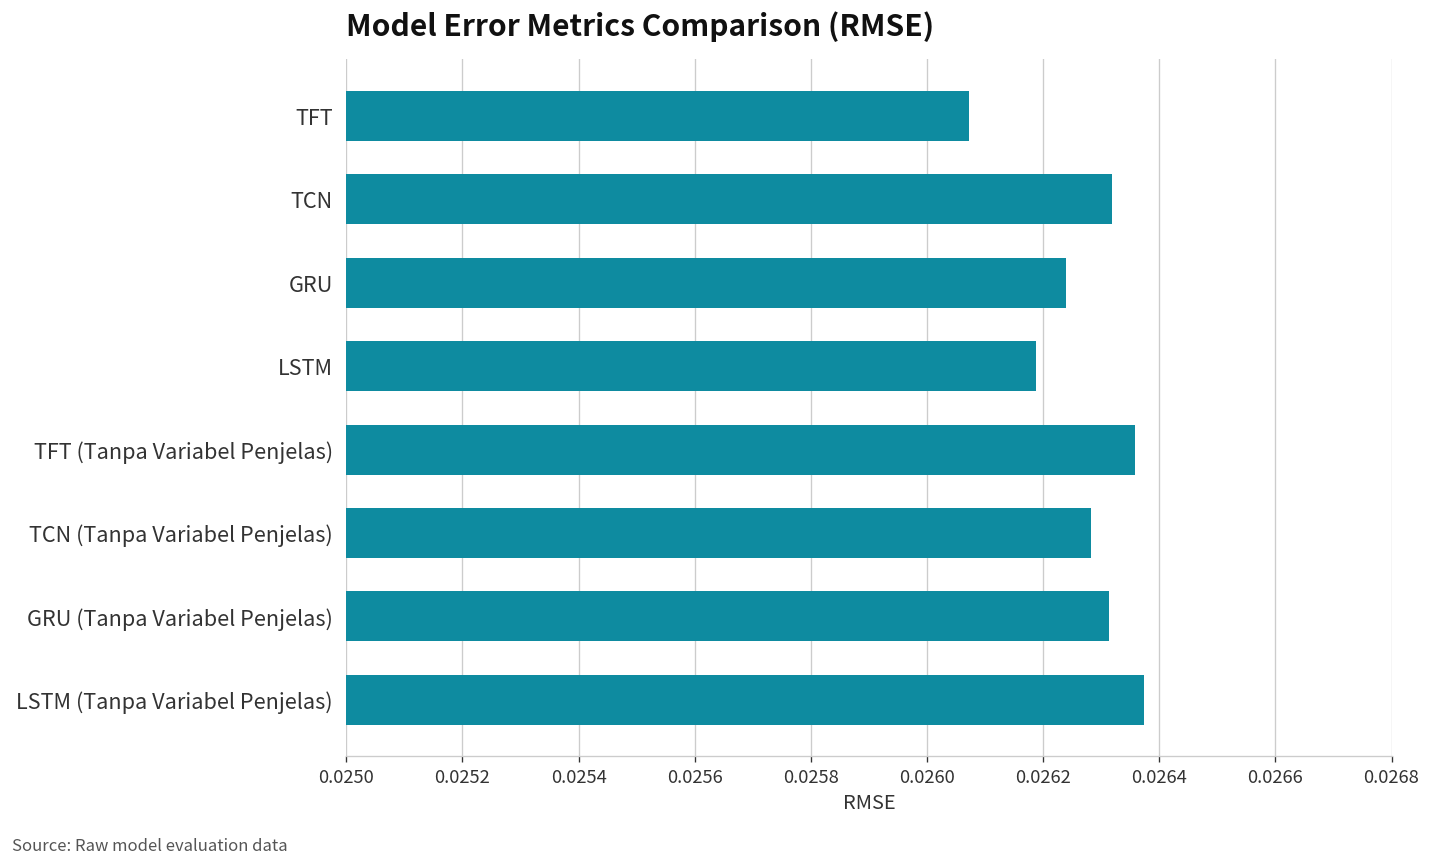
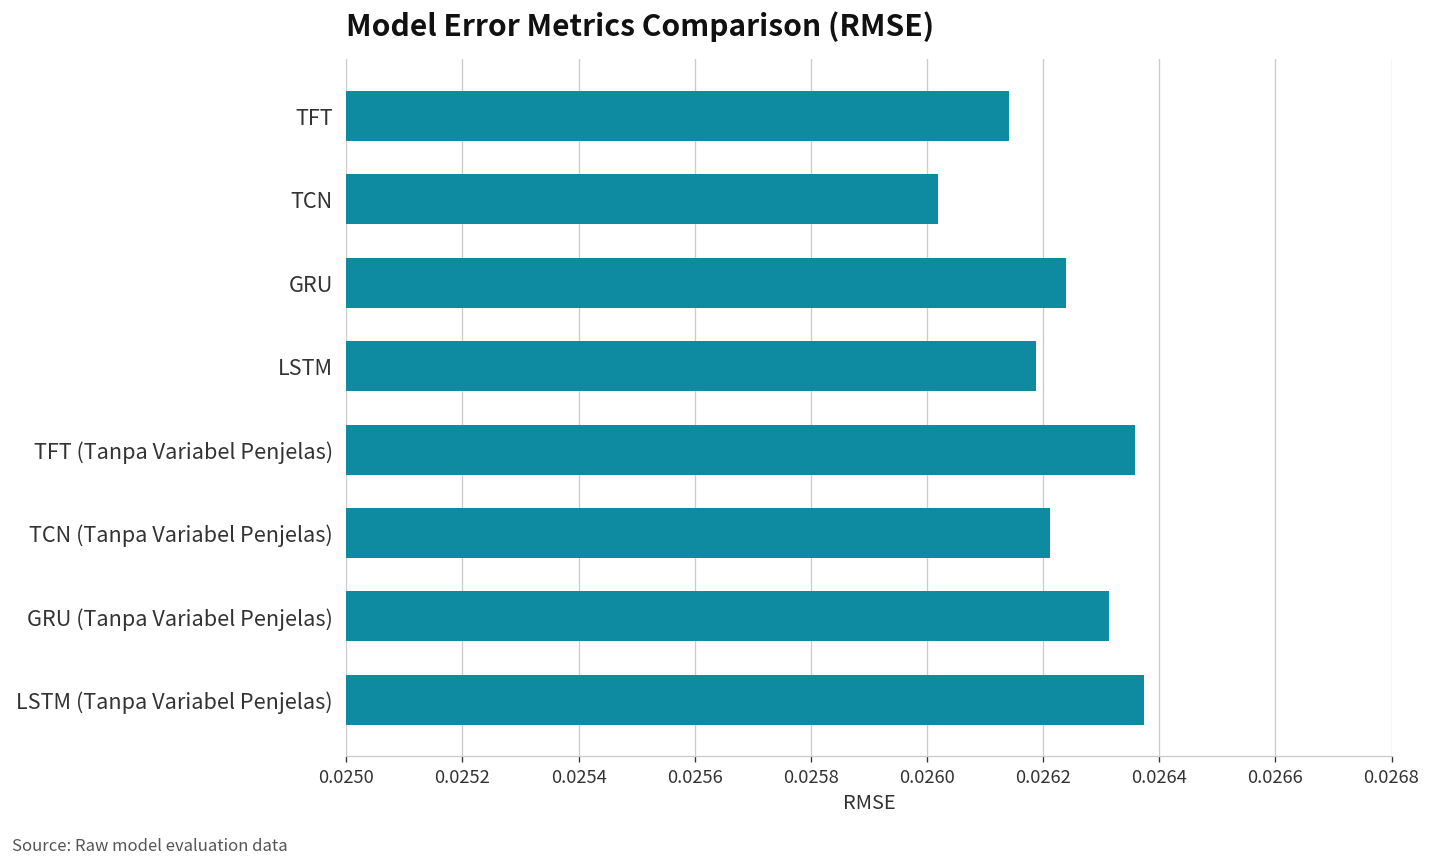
TFT: 0.02607 -> 0.02614
TCN: 0.02632 -> 0.02602
TCN (Tanpa Variabel Penjelas): 0.02628 -> 0.02621
